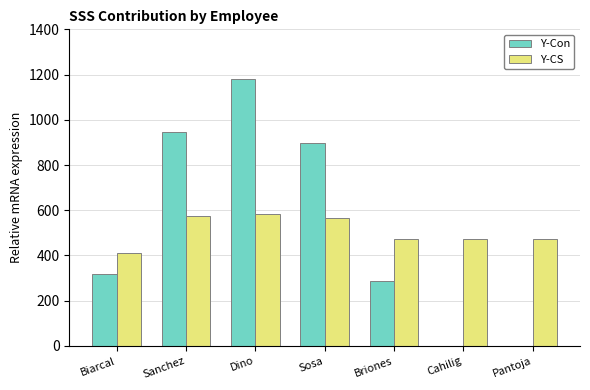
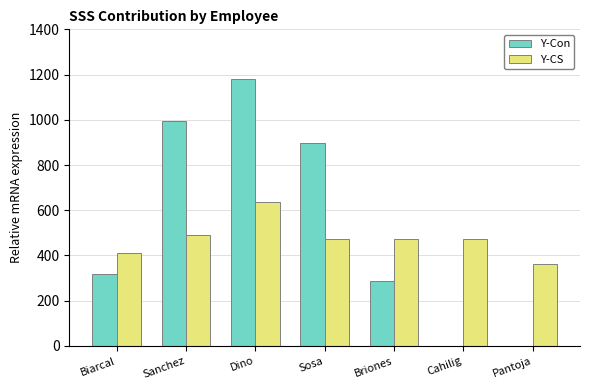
Y-Con, Sanchez: 950 -> 990
Y-CS, Sanchez: 570 -> 490
Y-CS, Dino: 580 -> 640
Y-CS, Sosa: 560 -> 470
Y-CS, Pantoja: 470 -> 360
